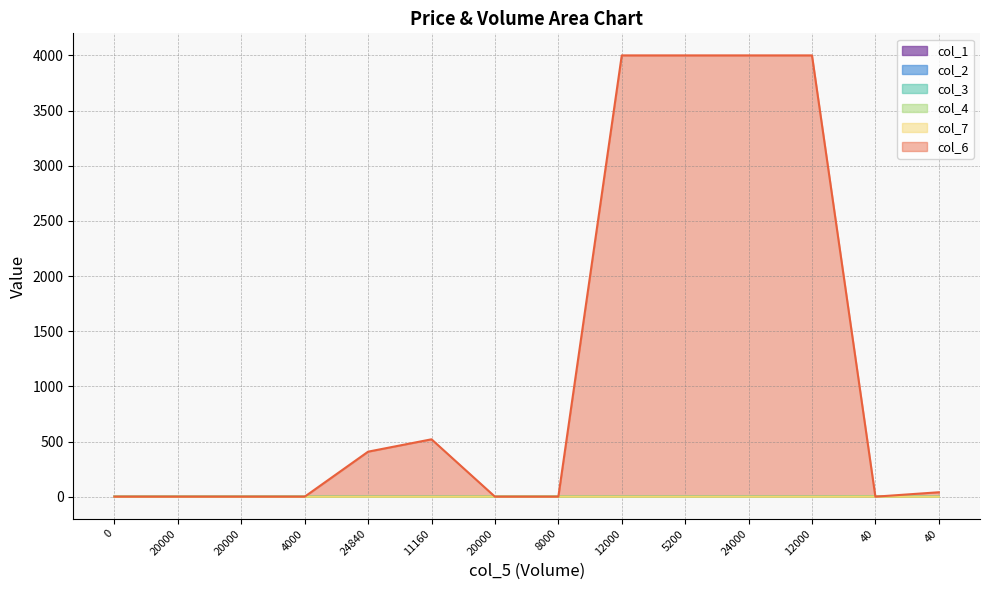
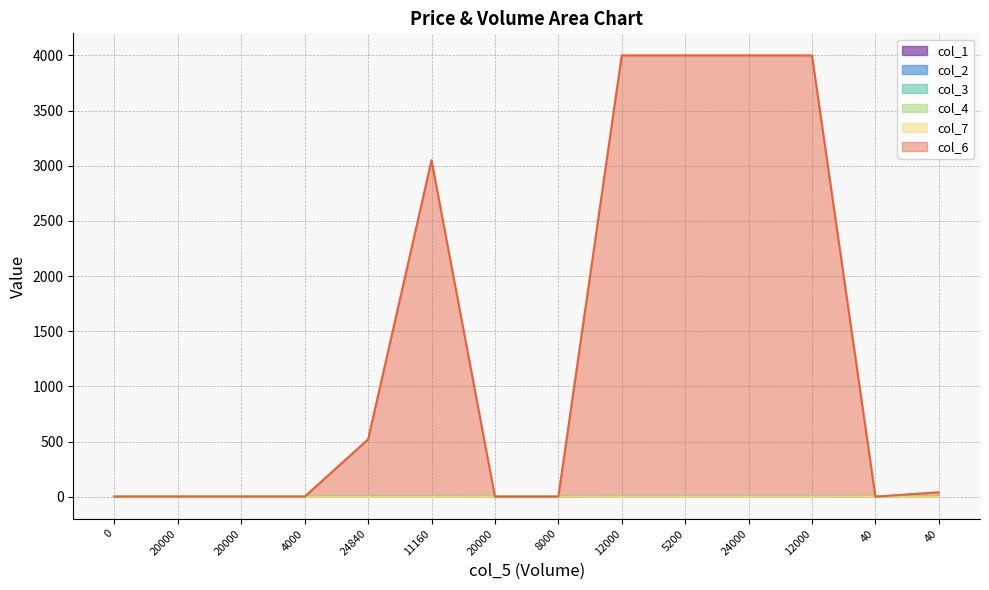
col_6, 24840: 410 -> 520
col_6, 11160: 520 -> 3050
